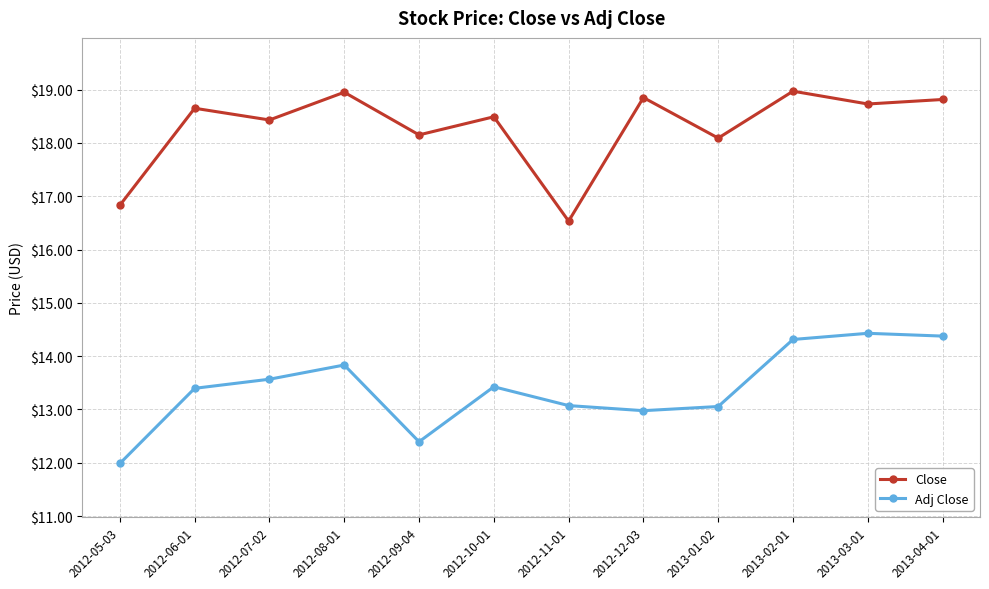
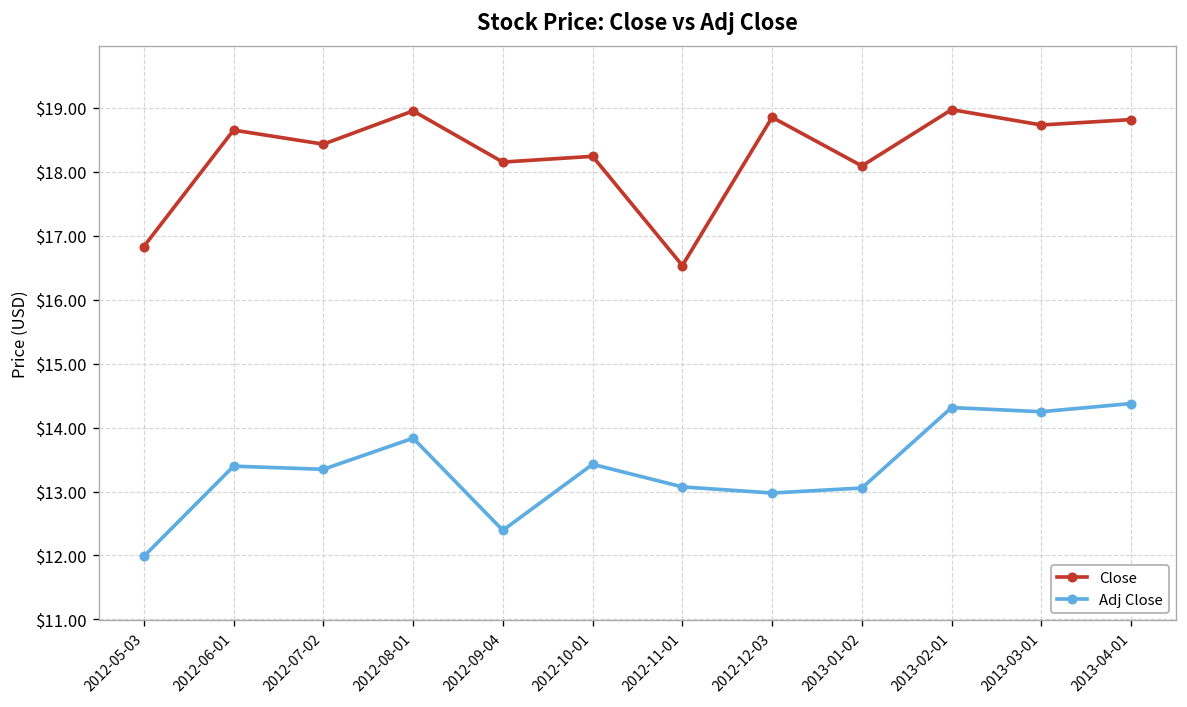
Adj Close, 2012-07-02: $13.6 -> $13.3
Close, 2012-10-01: $18.5 -> $18.2
Adj Close, 2013-03-01: $14.4 -> $14.2
